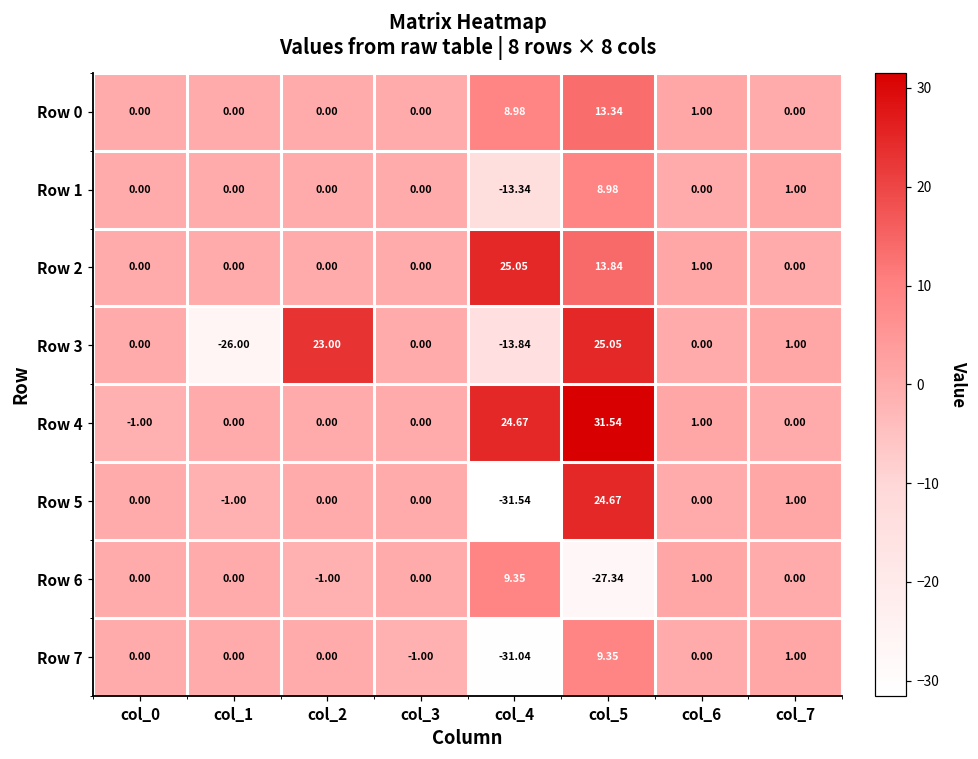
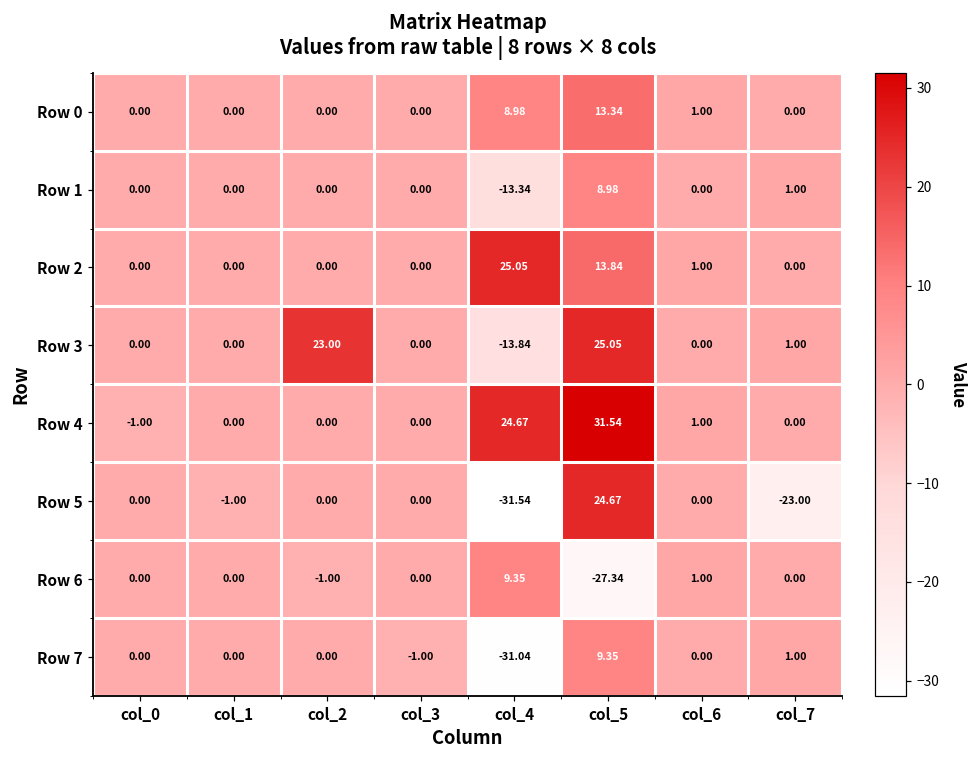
Row 3, col_1: -26.00 -> 0.00
Row 5, col_7: 1.00 -> -23.00
